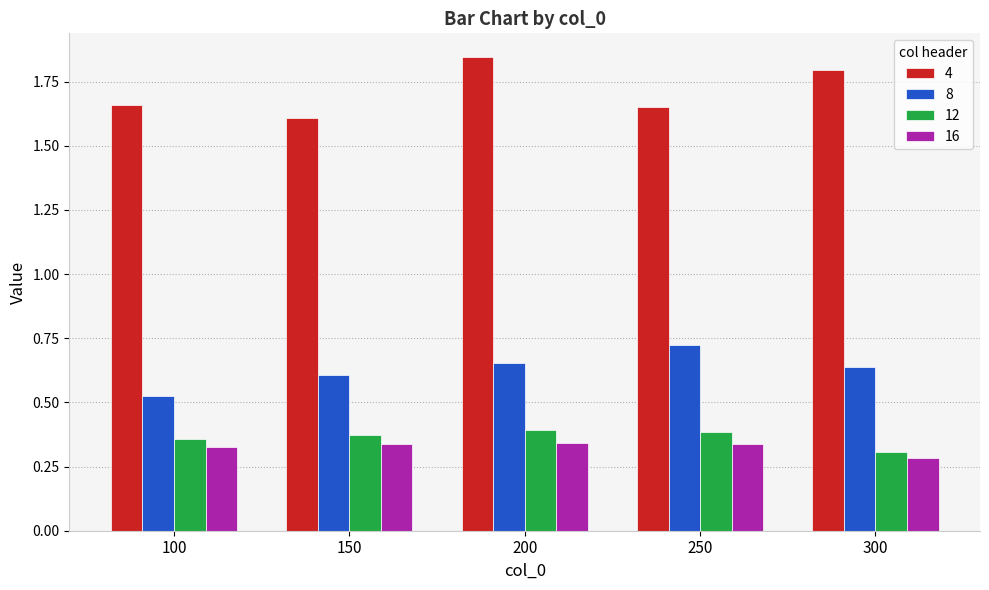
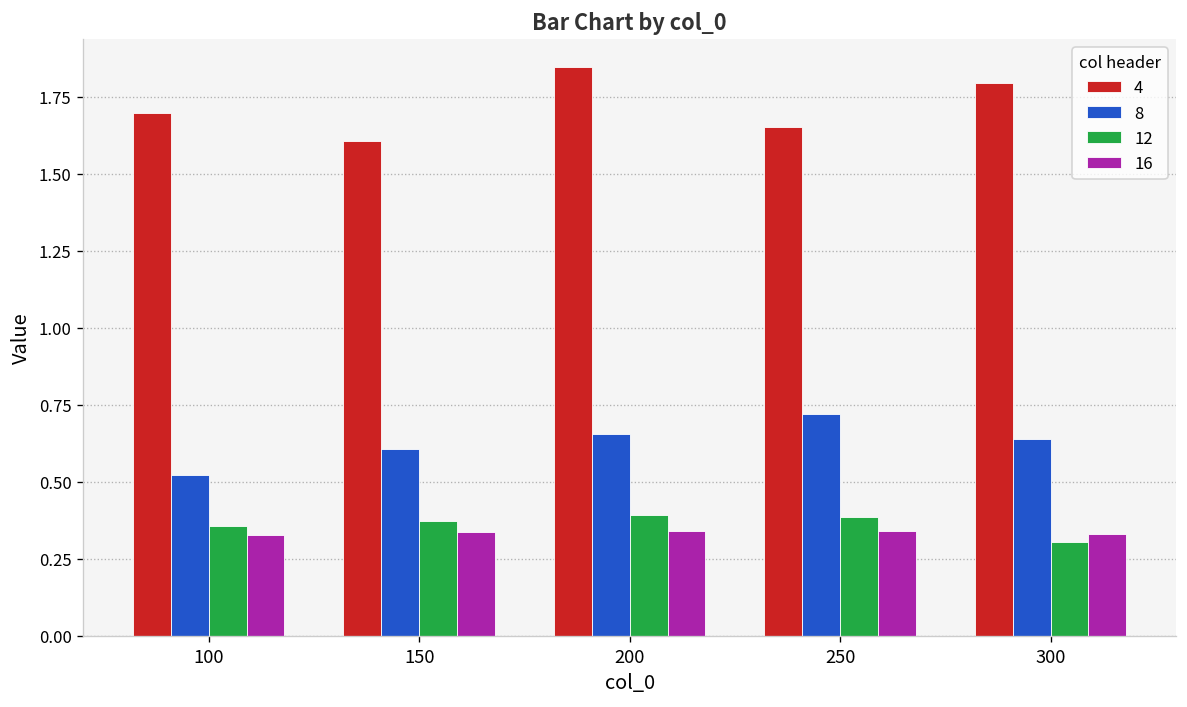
4, 100: 1.66 -> 1.70
16, 300: 0.28 -> 0.33
